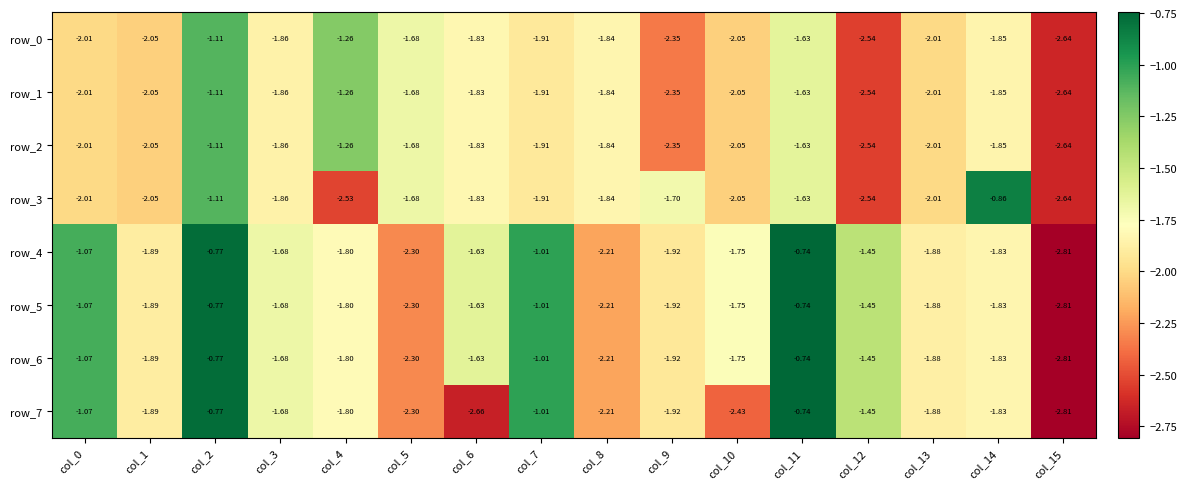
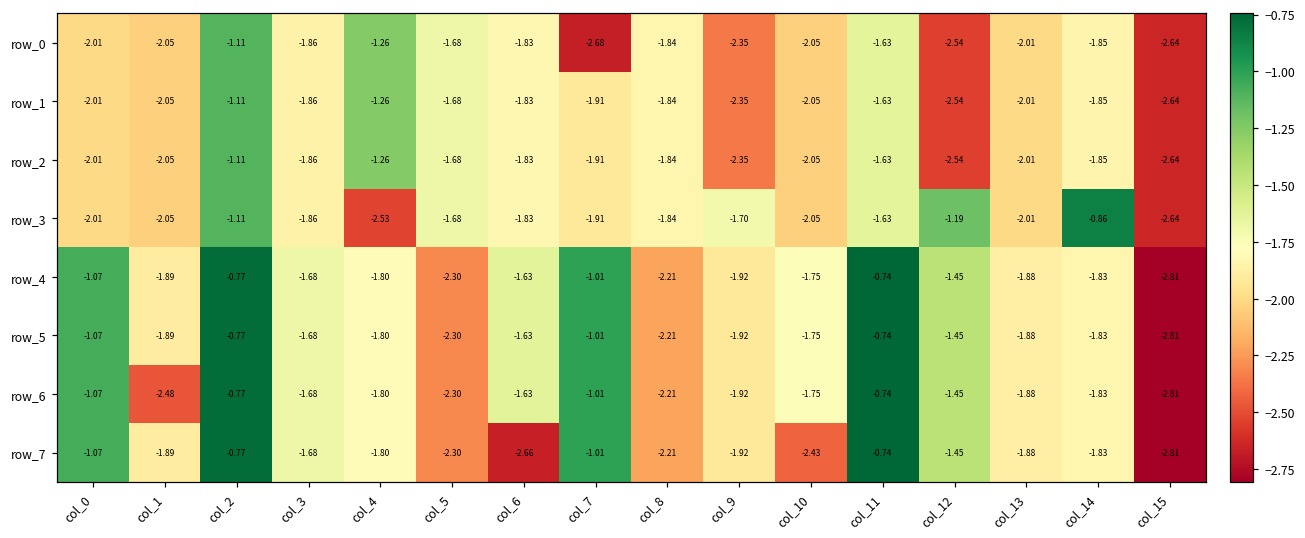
row_0, col_7: -1.91 -> -2.68
row_3, col_12: -2.54 -> -1.19
row_6, col_1: -1.89 -> -2.48
